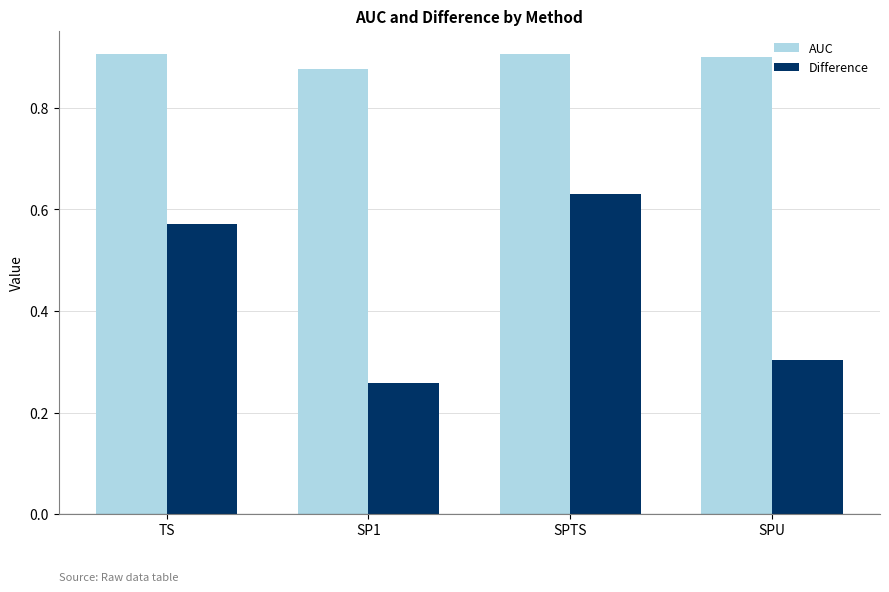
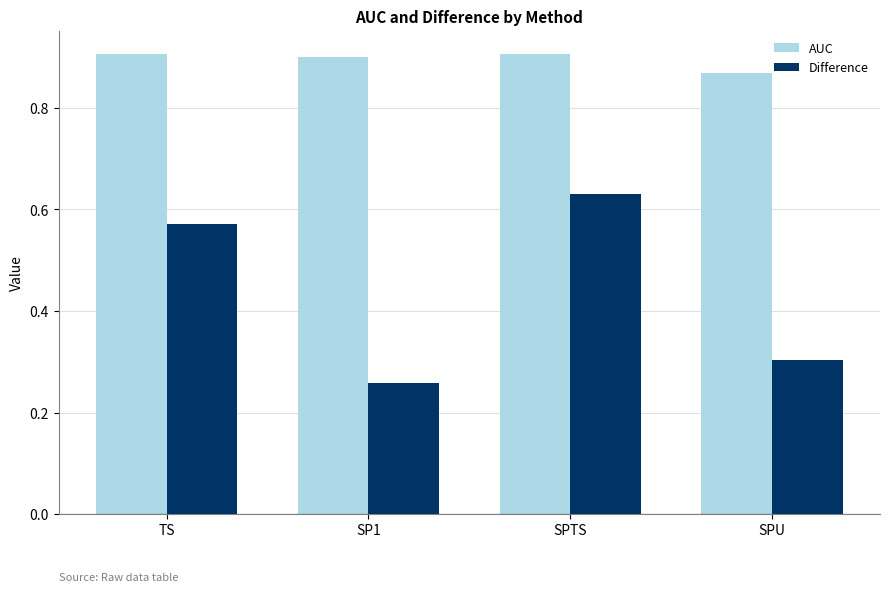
AUC, SP1: 0.88 -> 0.90
AUC, SPU: 0.90 -> 0.87
